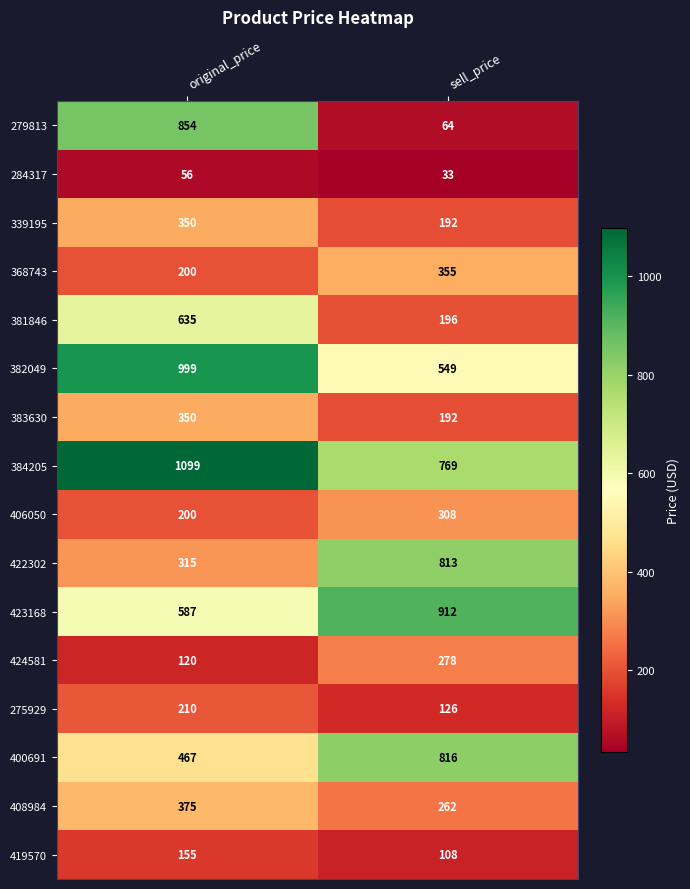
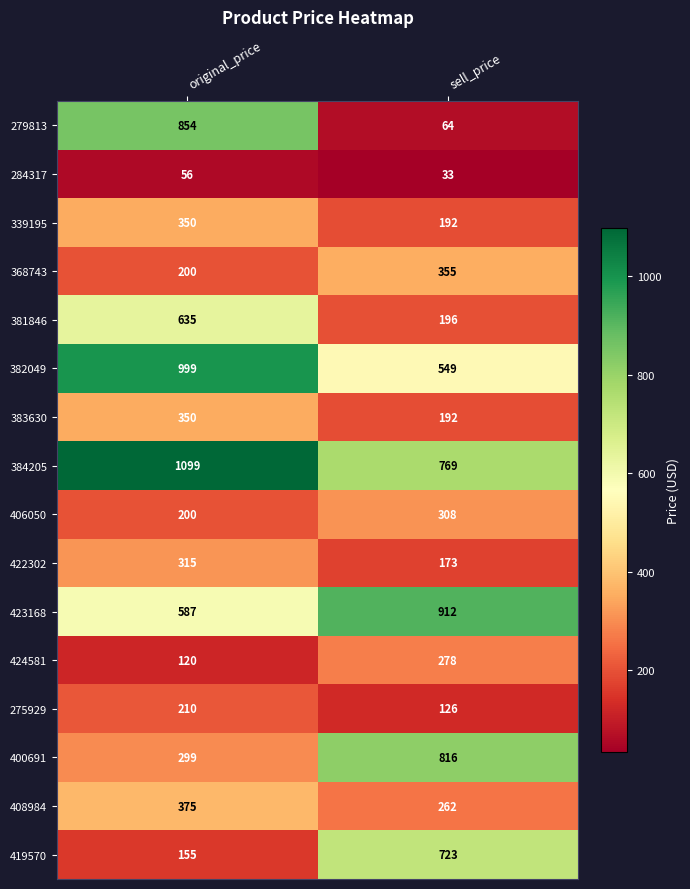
422302, sell_price: 813 -> 173
400691, original_price: 467 -> 299
419570, sell_price: 108 -> 723
